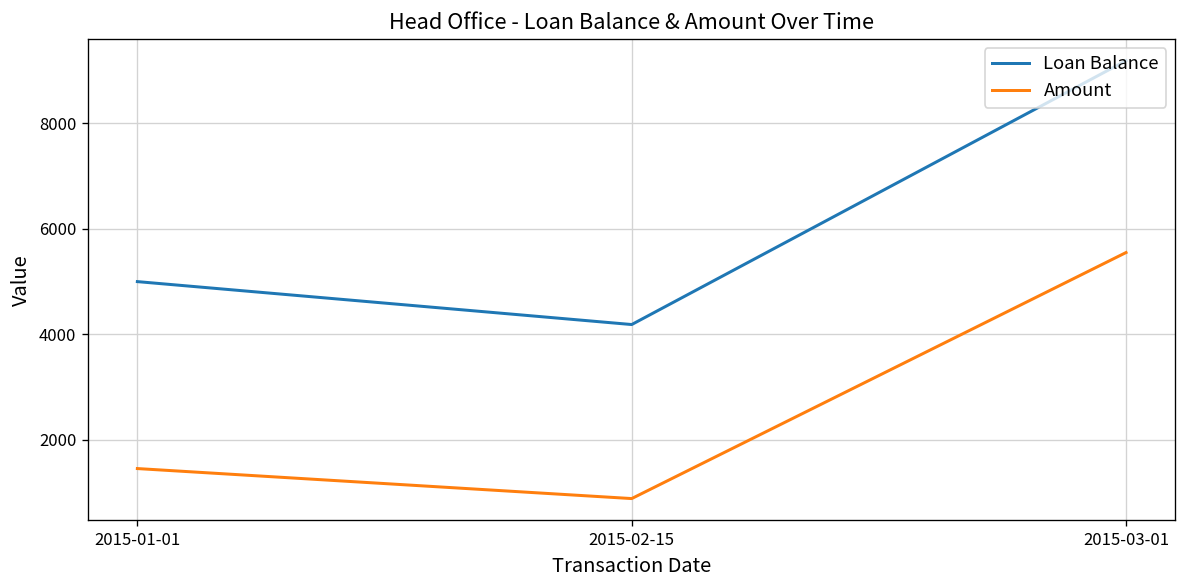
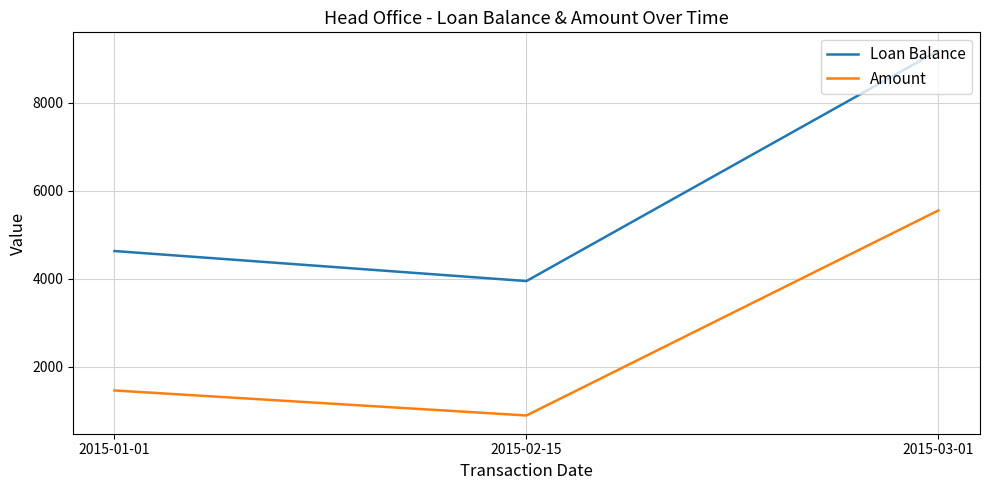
Loan Balance, 2015-01-01: 5000 -> 4600
Loan Balance, 2015-02-15: 4200 -> 3900
